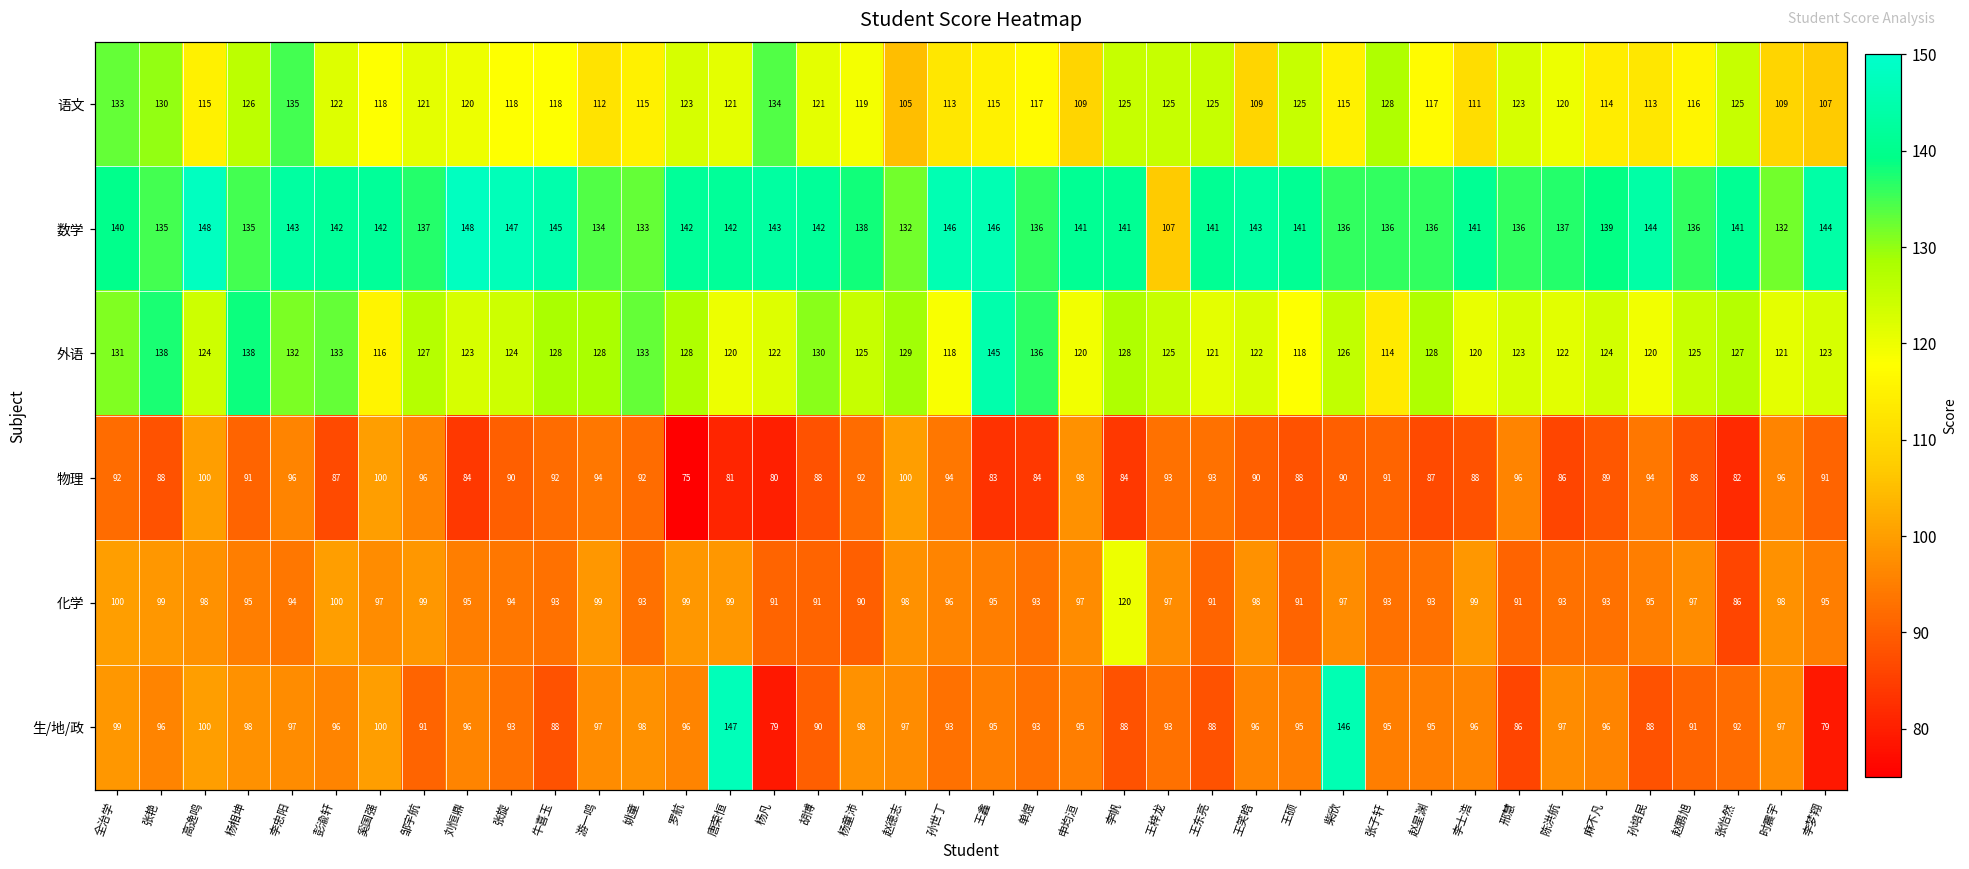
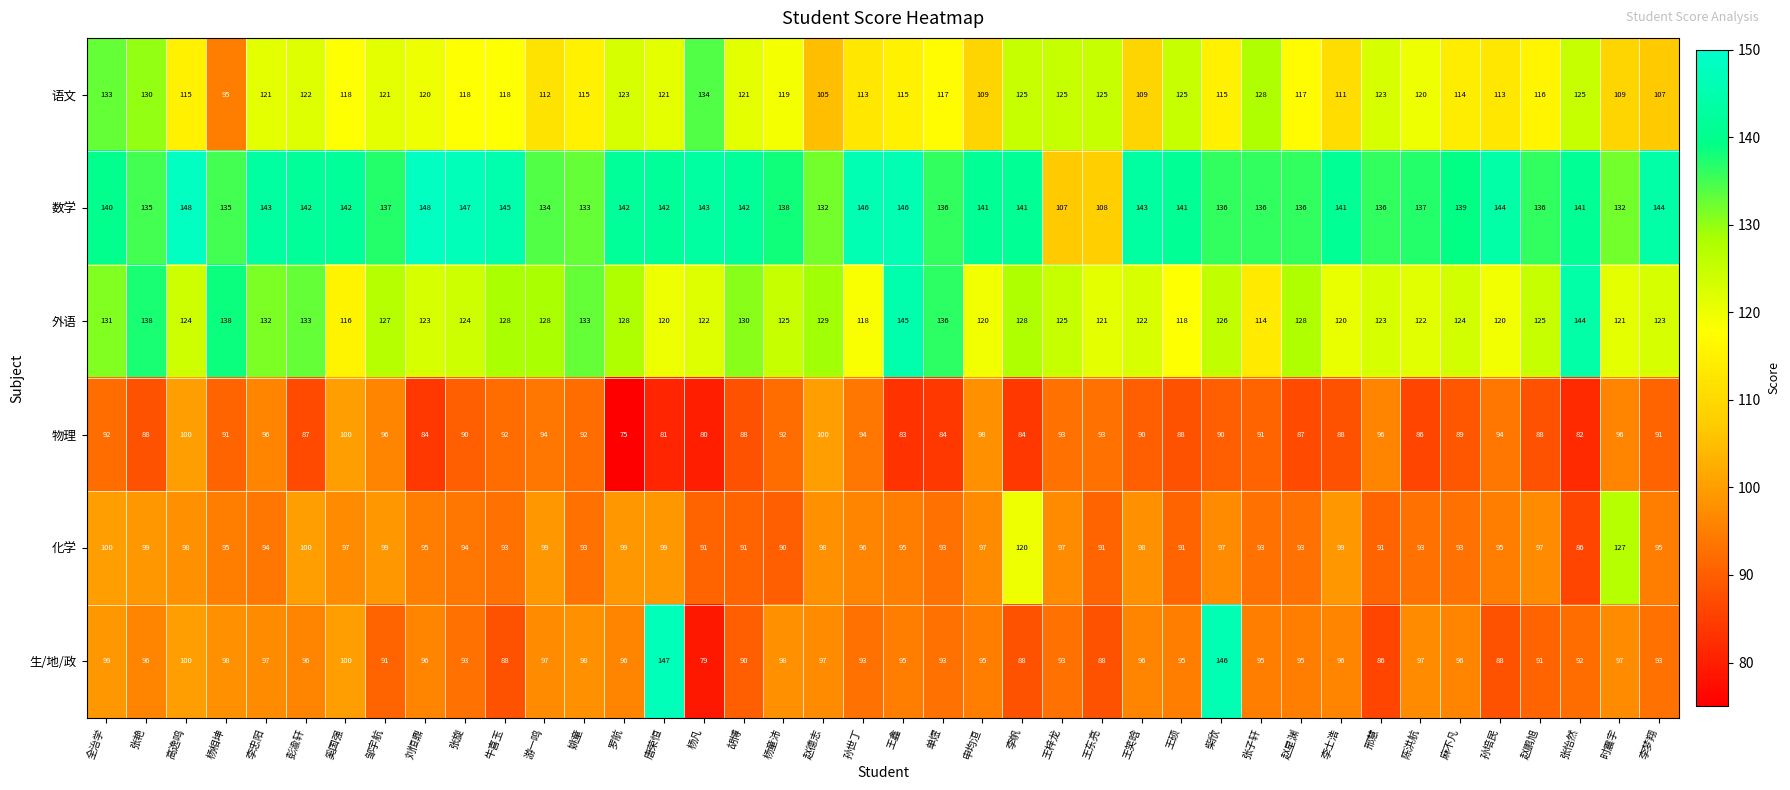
语文, 杨相坤: 126 -> 95
语文, 李忠阳: 135 -> 121
数学, 王东亮: 141 -> 108
外语, 张怡然: 127 -> 144
化学, 时震宇: 98 -> 127
生/地/政, 李梦翔: 79 -> 93
